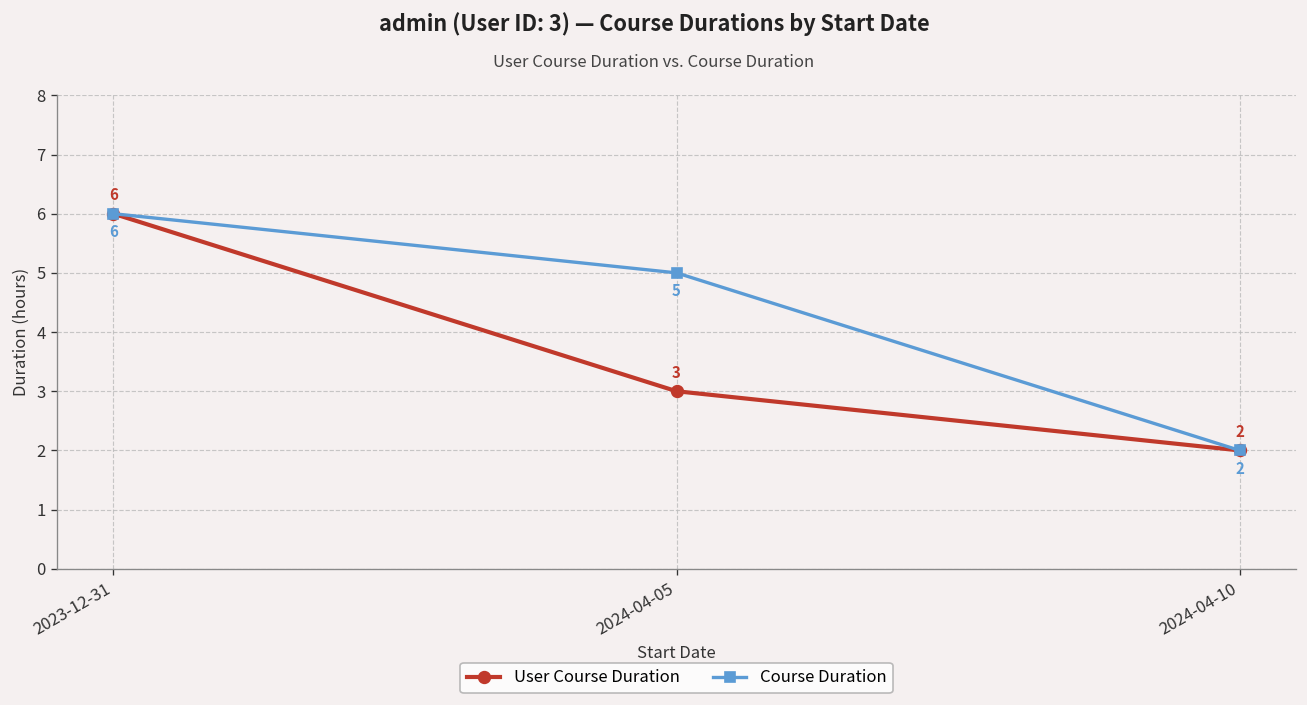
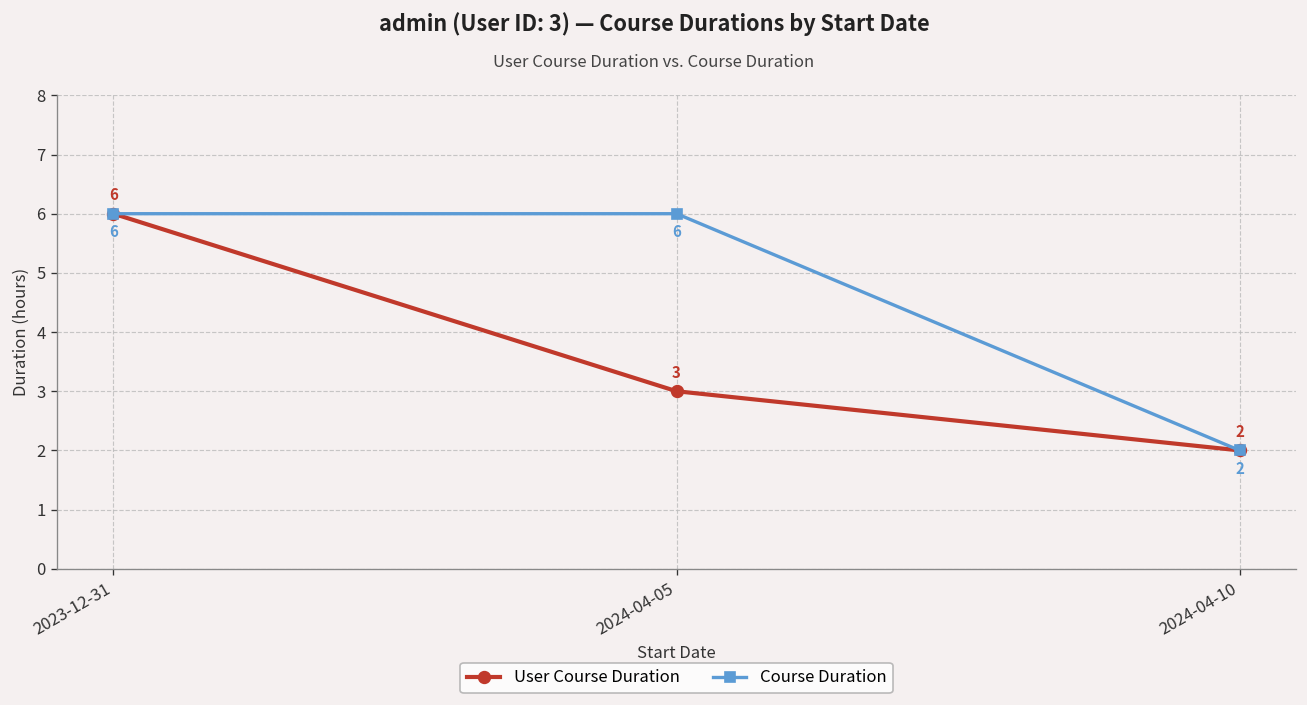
Course Duration, 2024-04-05: 5 -> 6
